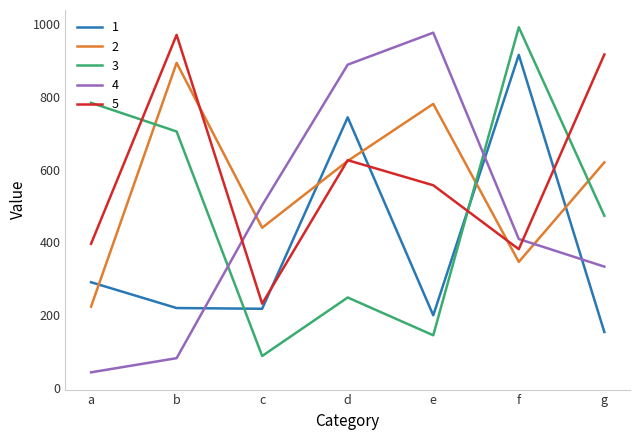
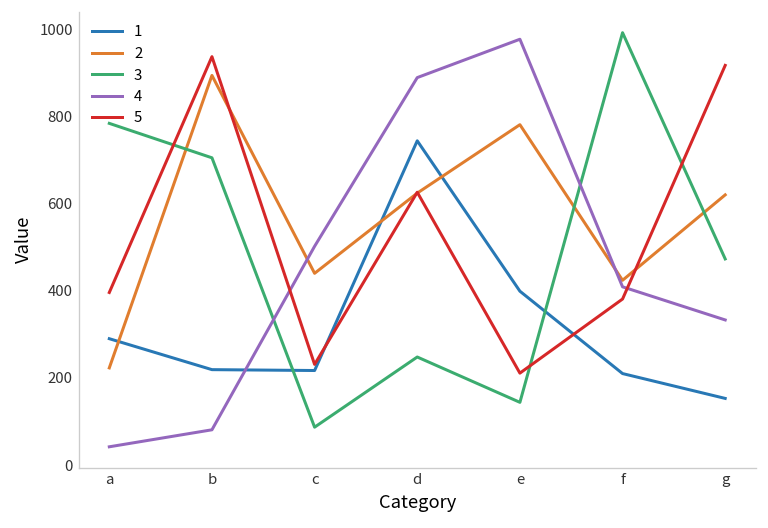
5, b: 970 -> 940
1, e: 200 -> 400
5, e: 560 -> 210
1, f: 920 -> 210
2, f: 350 -> 420
